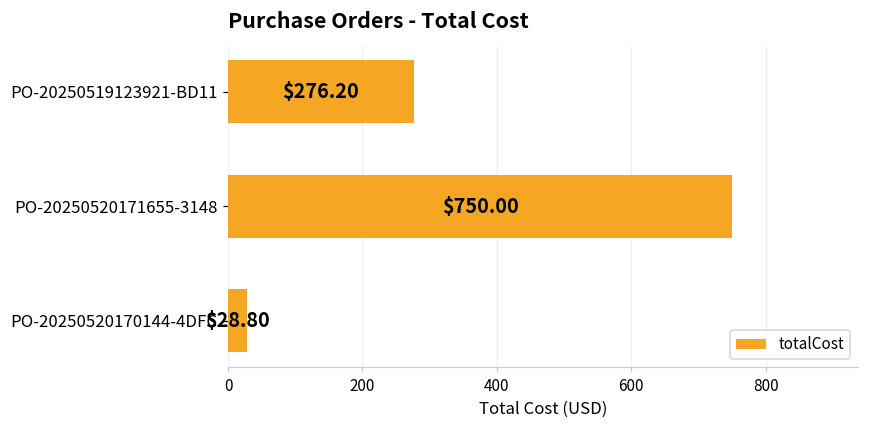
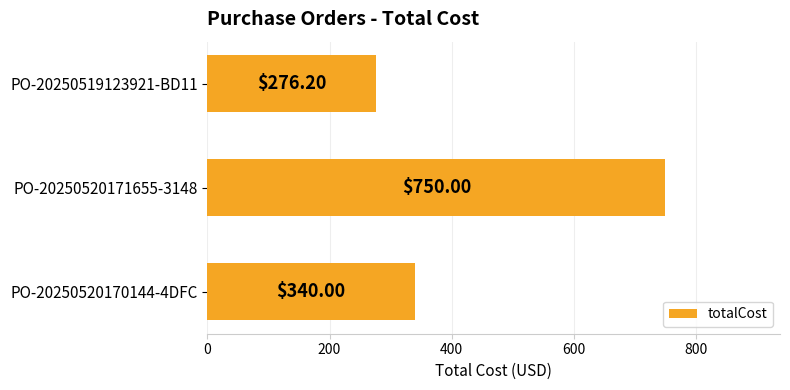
PO-20250520170144-4DFC: $28.80 -> $340.00
